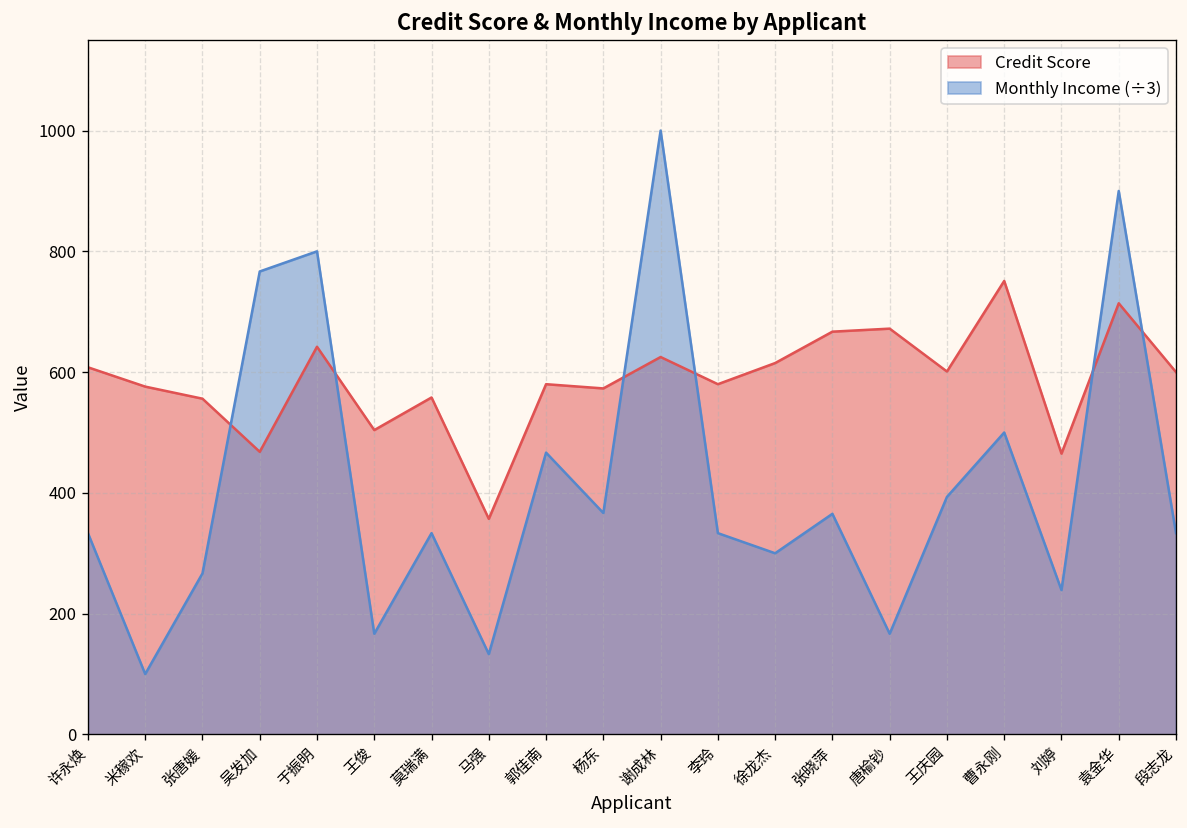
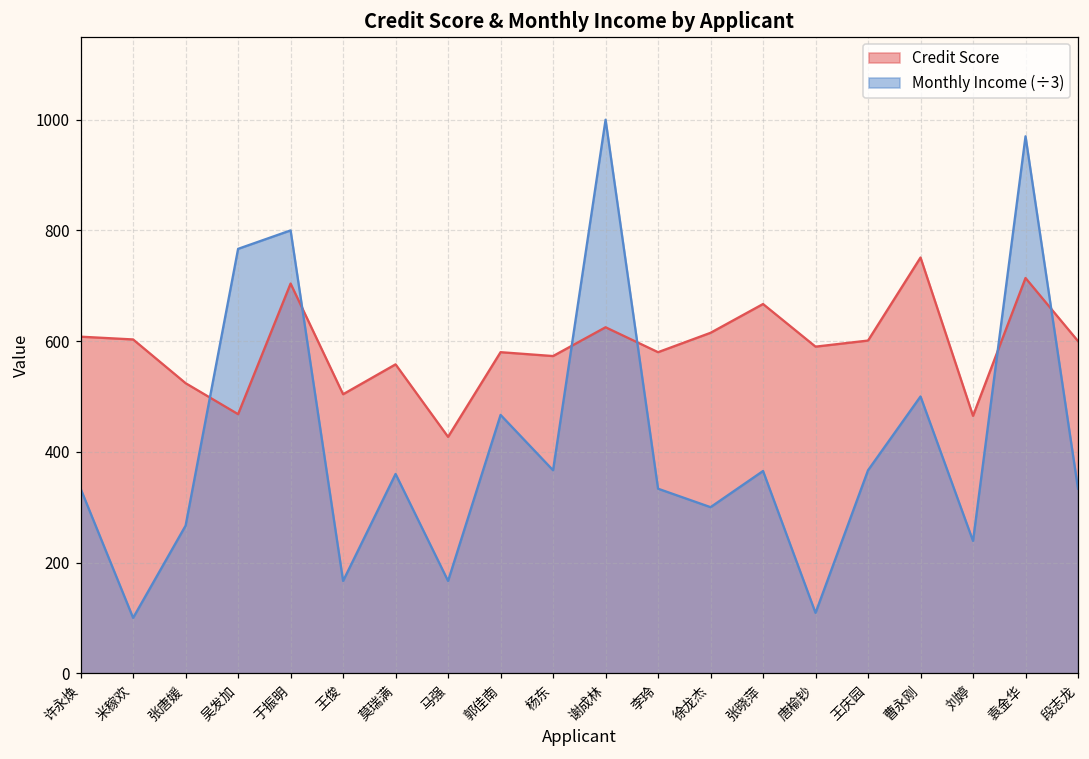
Credit Score, 米稼欢: 580 -> 600
Credit Score, 张唐媛: 560 -> 520
Credit Score, 于振明: 640 -> 700
Monthly Income (÷3), 莫瑞满: 330 -> 360
Credit Score, 马强: 360 -> 430
Monthly Income (÷3), 马强: 130 -> 170
Credit Score, 唐榆钞: 670 -> 590
Monthly Income (÷3), 唐榆钞: 170 -> 110
Monthly Income (÷3), 王庆园: 390 -> 370
Monthly Income (÷3), 袁金华: 900 -> 970
